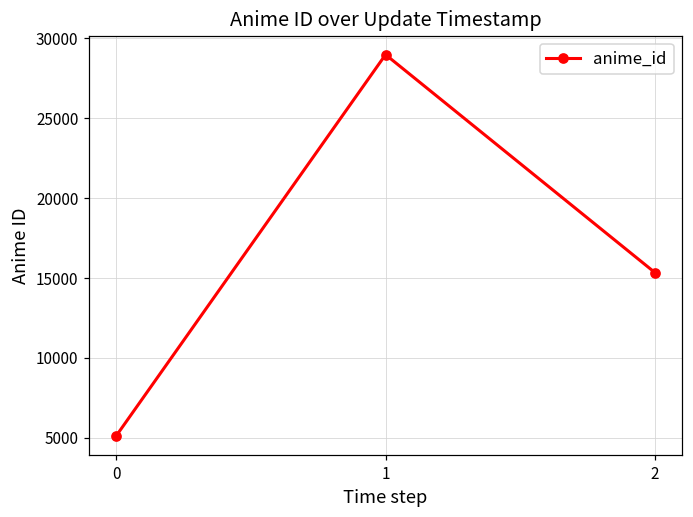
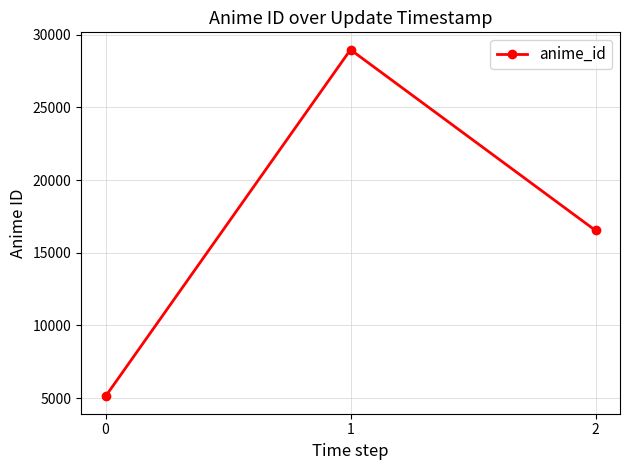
2: 15300 -> 16500
